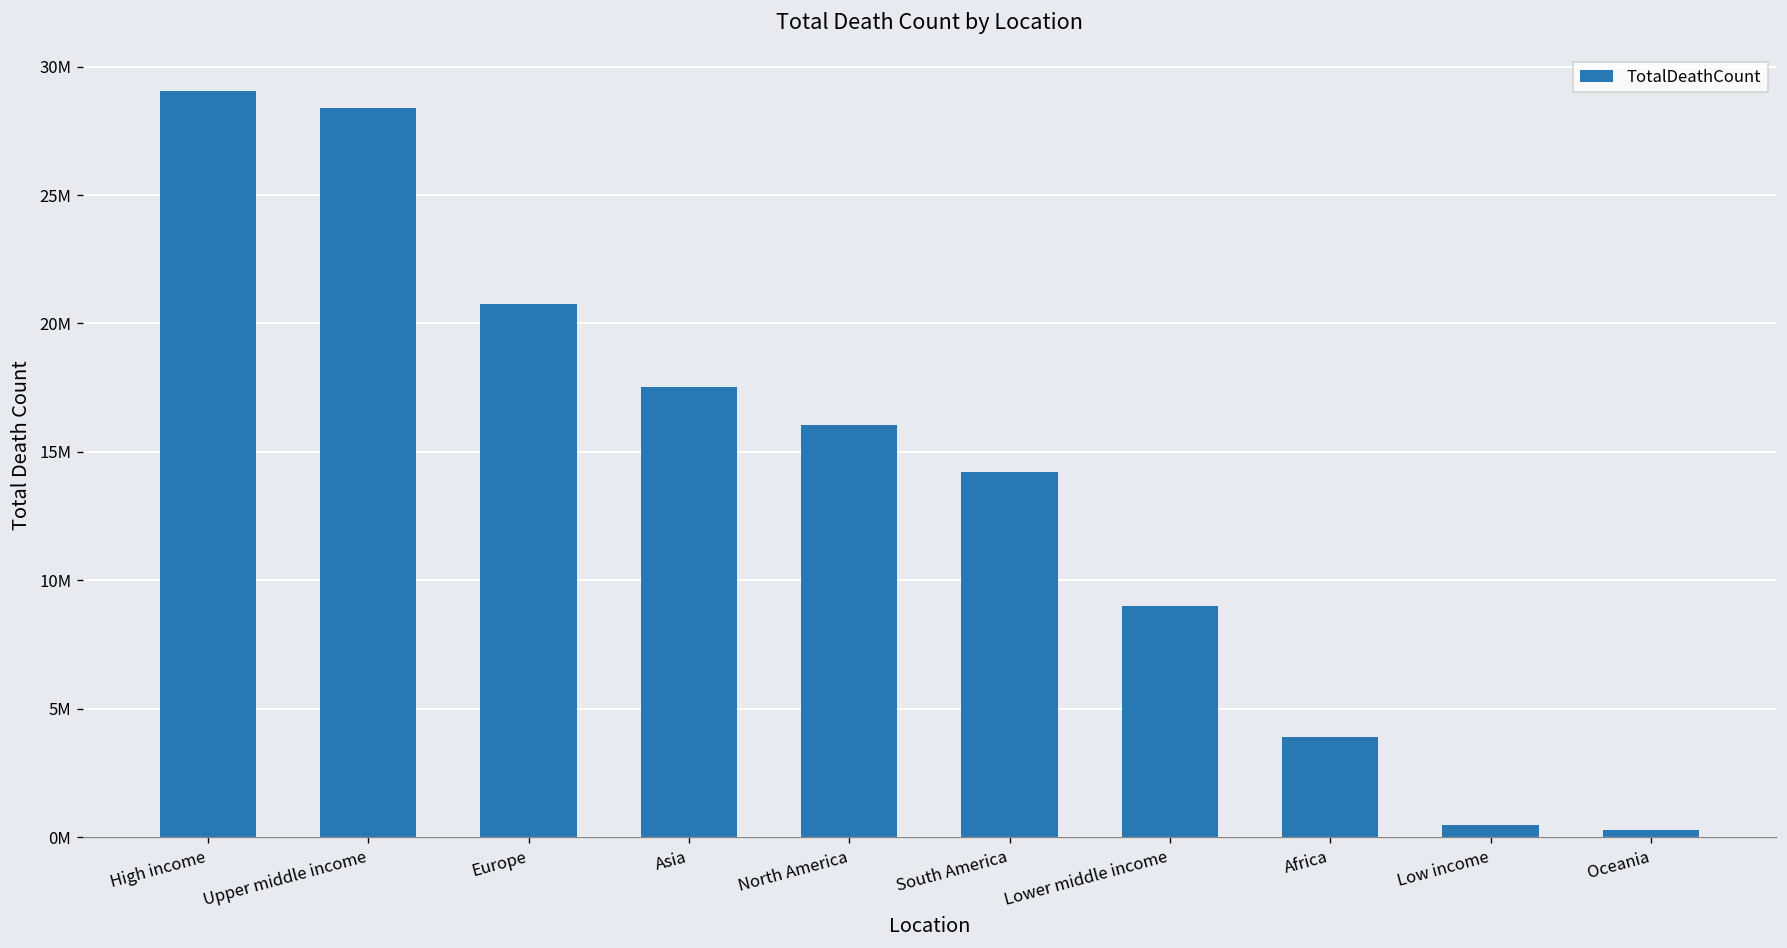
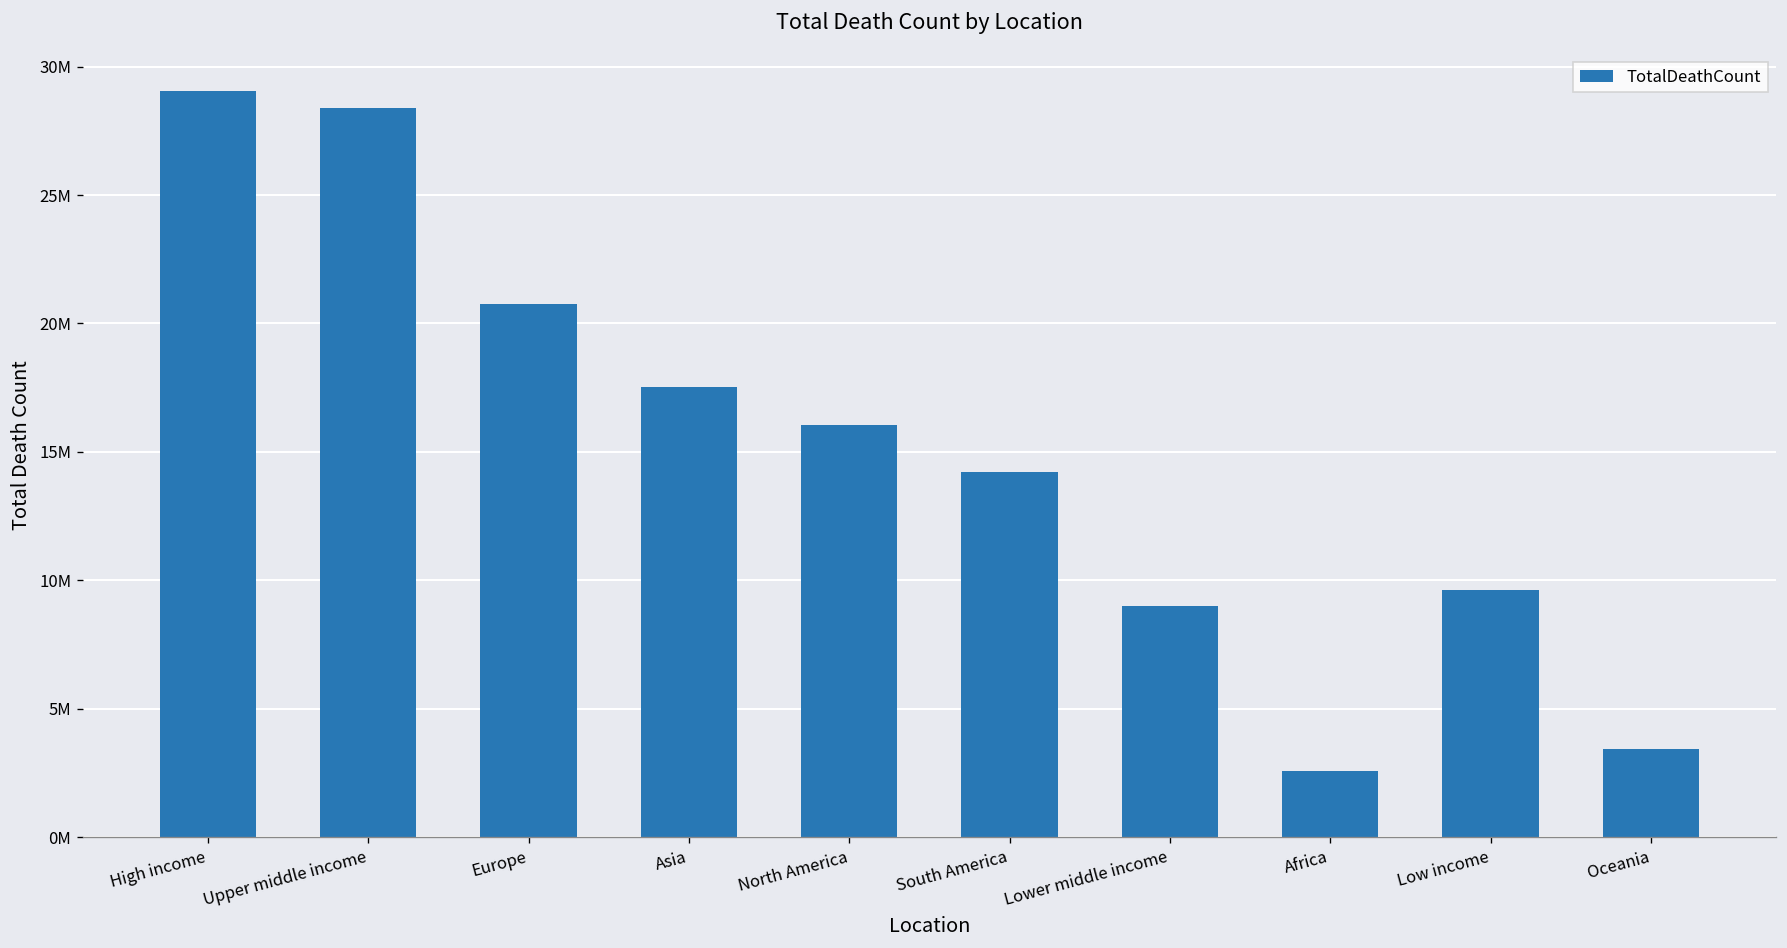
Africa: 3900000 -> 2600000
Low income: 500000 -> 9600000
Oceania: 300000 -> 3500000
